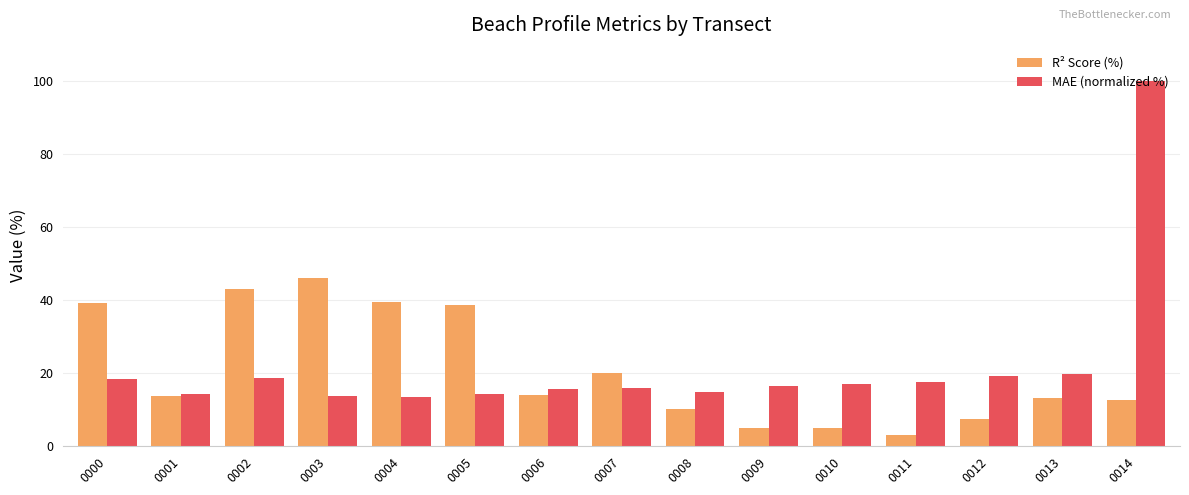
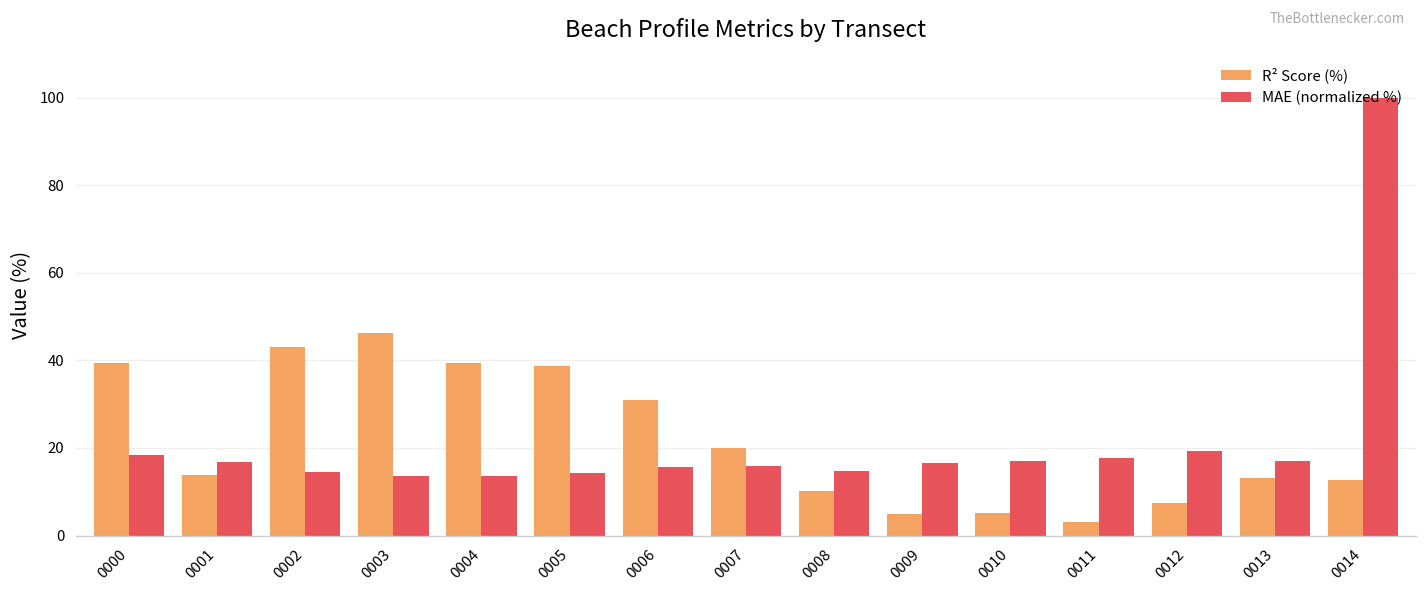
MAE (normalized %), 0001: 14 -> 17
MAE (normalized %), 0002: 19 -> 14
R² Score (%), 0006: 14 -> 31
MAE (normalized %), 0013: 20 -> 17
